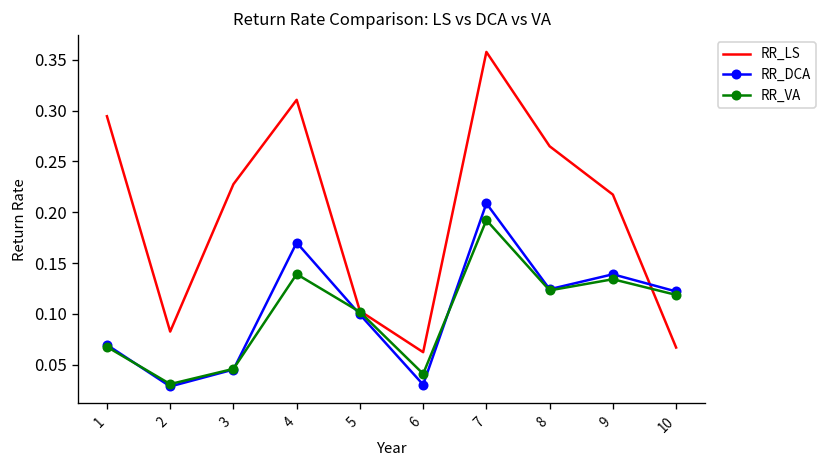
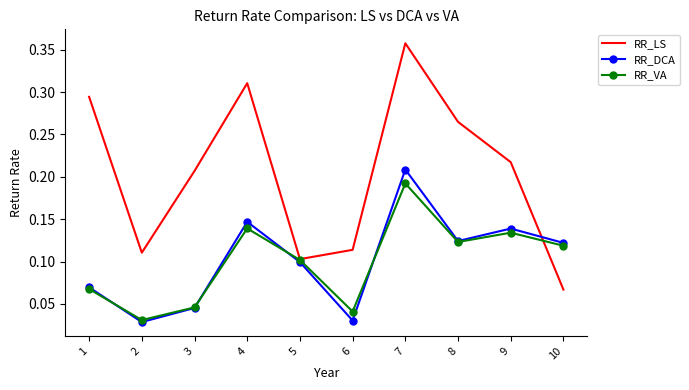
RR_LS, 2: 0.08 -> 0.11
RR_LS, 3: 0.23 -> 0.21
RR_DCA, 4: 0.17 -> 0.15
RR_LS, 6: 0.06 -> 0.11
